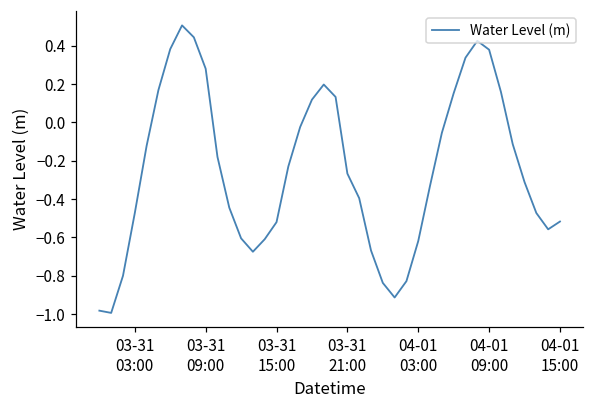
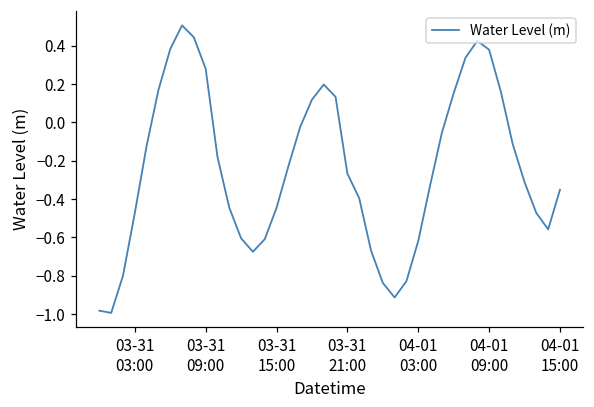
03-31 15:00: -0.52 -> -0.45
04-01 15:00: -0.52 -> -0.35
